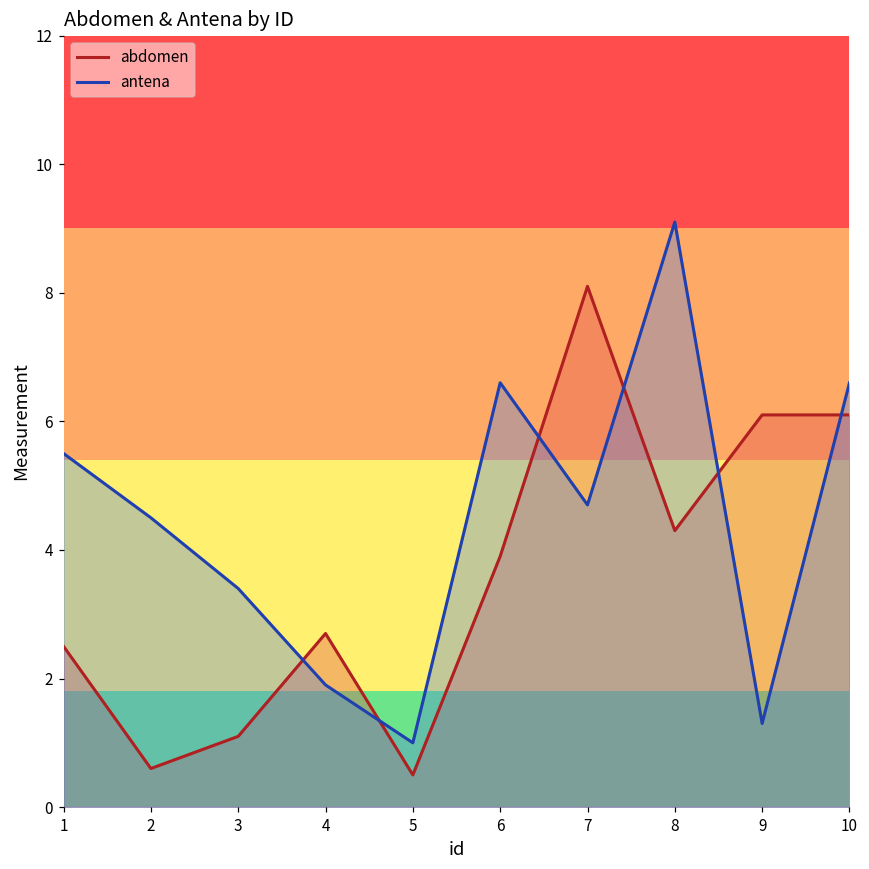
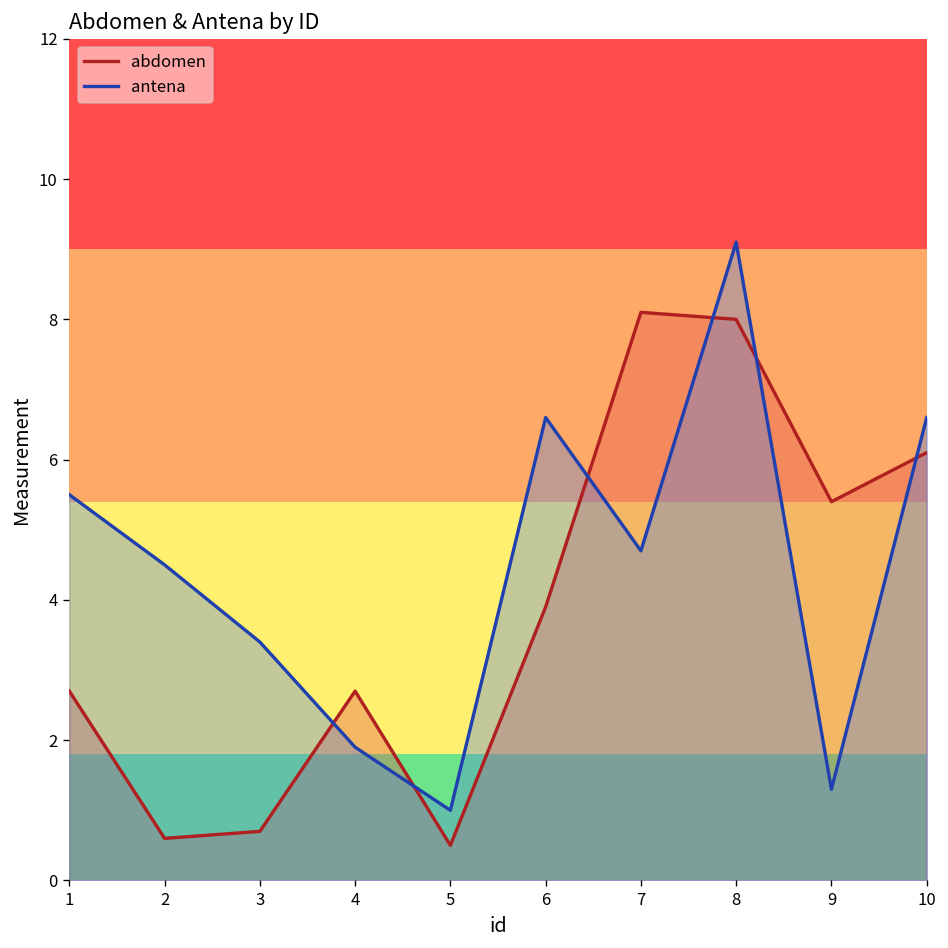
abdomen, 1: 2.5 -> 2.7
abdomen, 3: 1.1 -> 0.7
abdomen, 8: 4.3 -> 8.0
abdomen, 9: 6.1 -> 5.4
